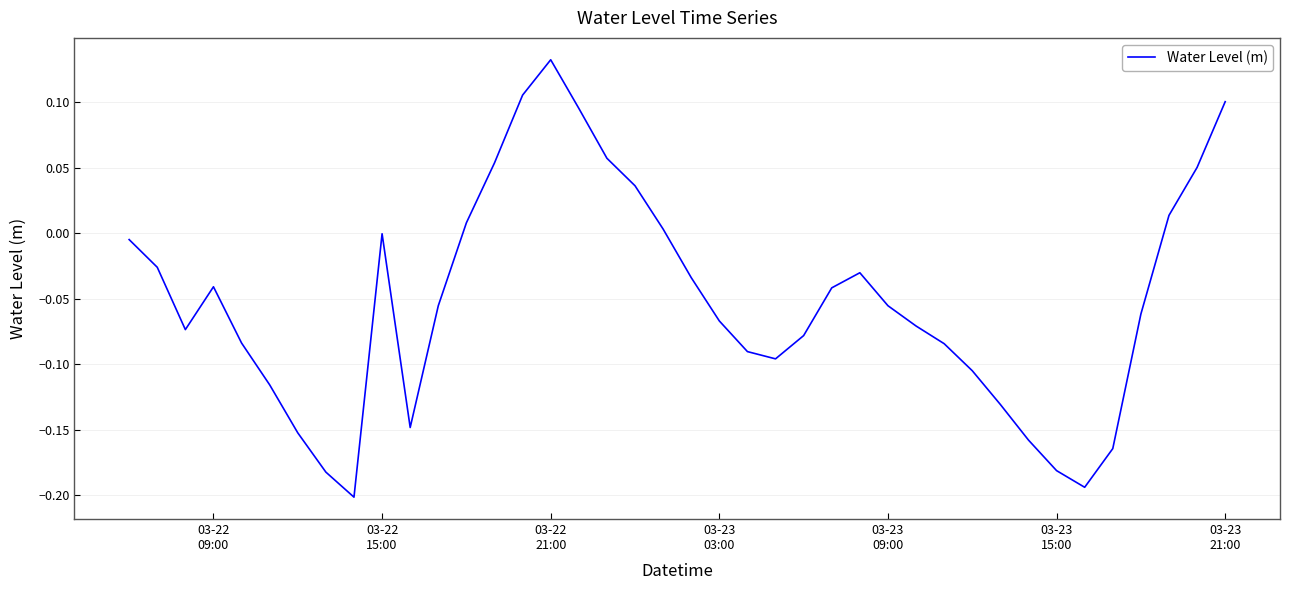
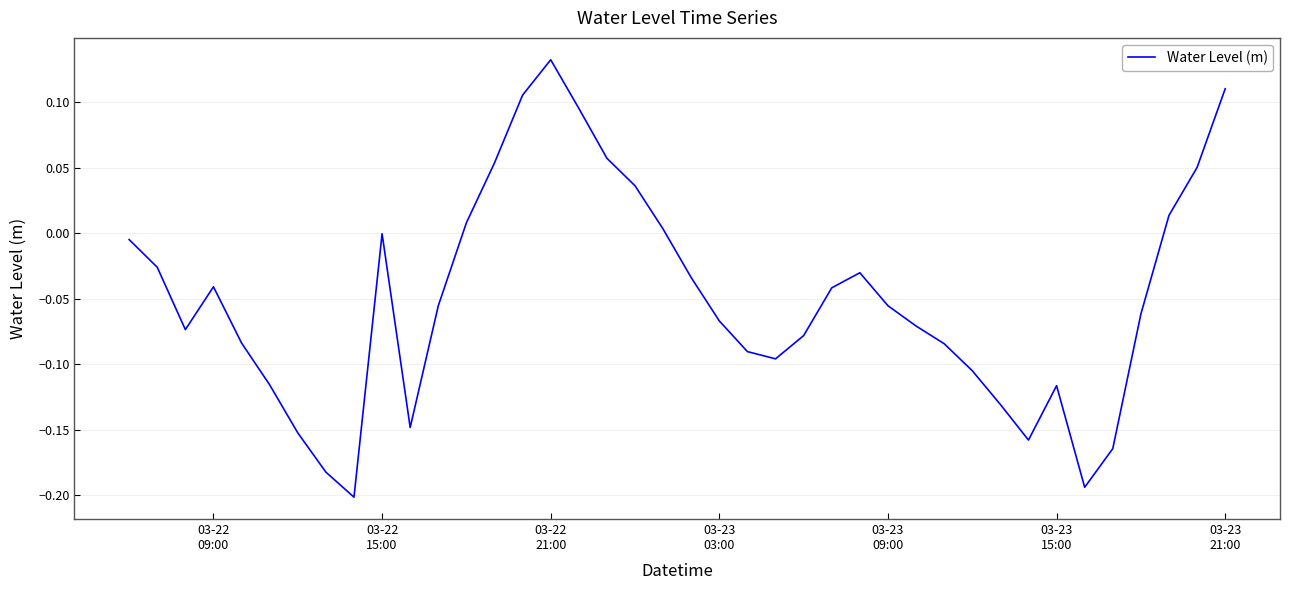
03-23 15:00: -0.181 -> -0.116
03-23 21:00: 0.100 -> 0.110
